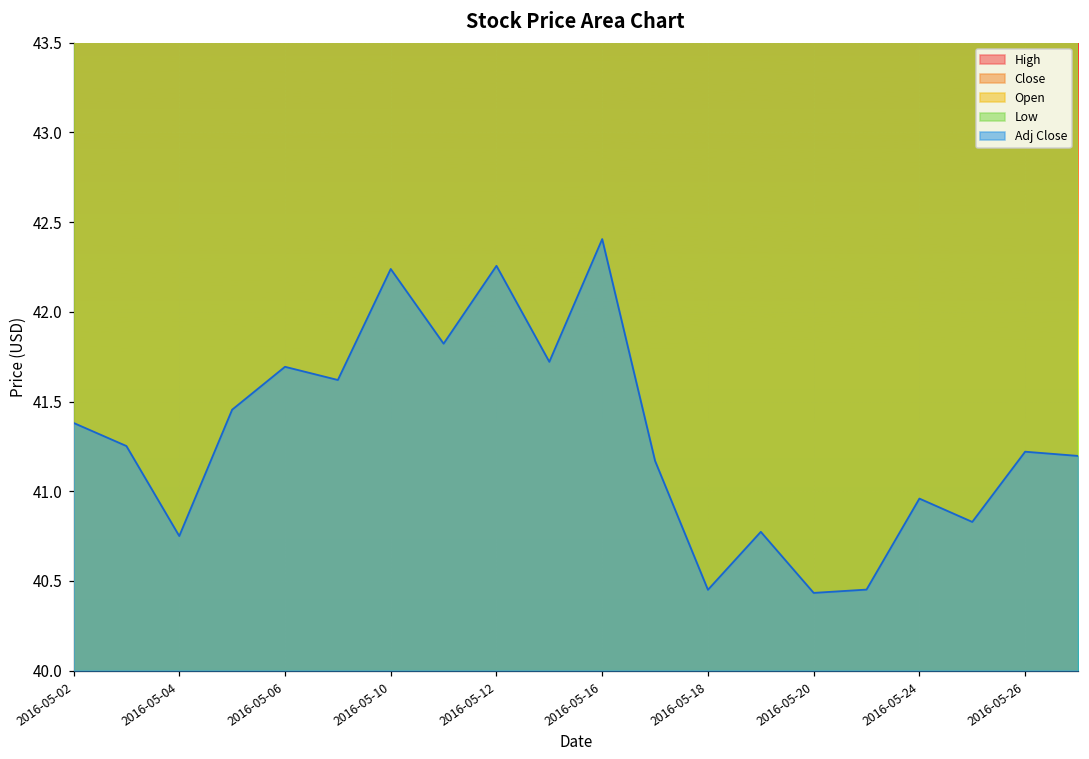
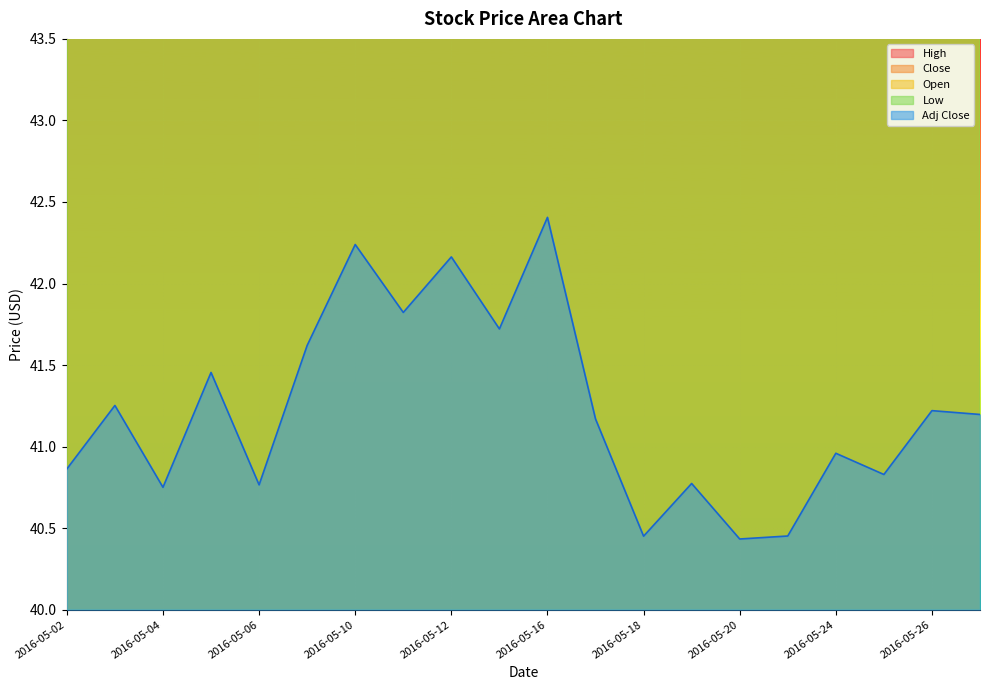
Adj Close, 2016-05-02: 41.38 -> 40.86
Adj Close, 2016-05-06: 41.69 -> 40.77
Adj Close, 2016-05-12: 42.26 -> 42.16
